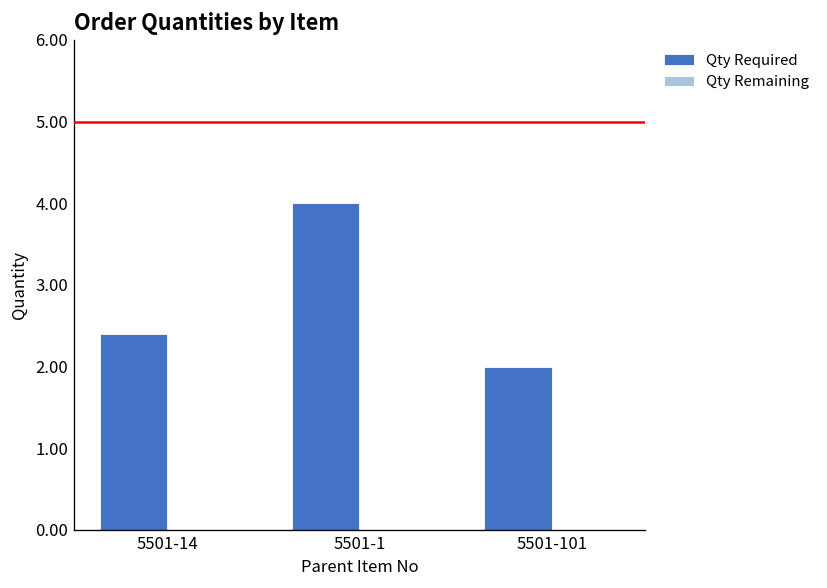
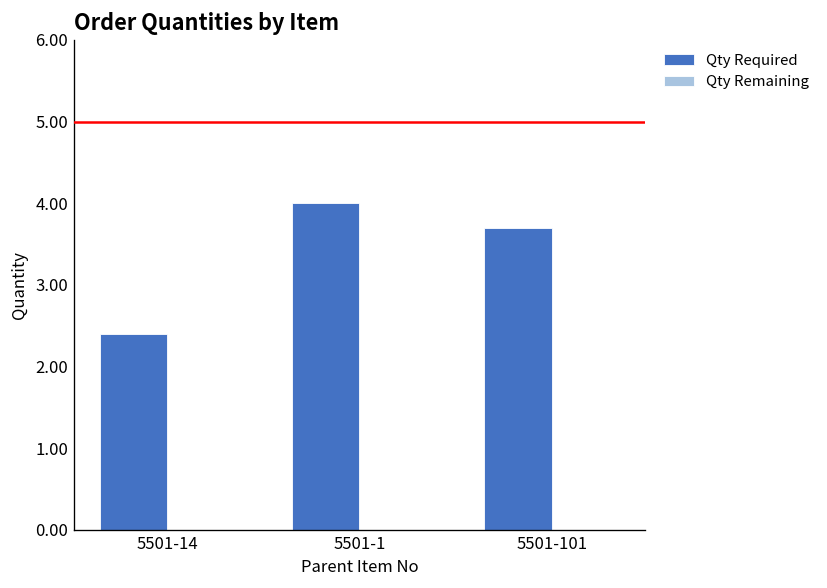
Qty Required, 5501-101: 2.0 -> 3.7
